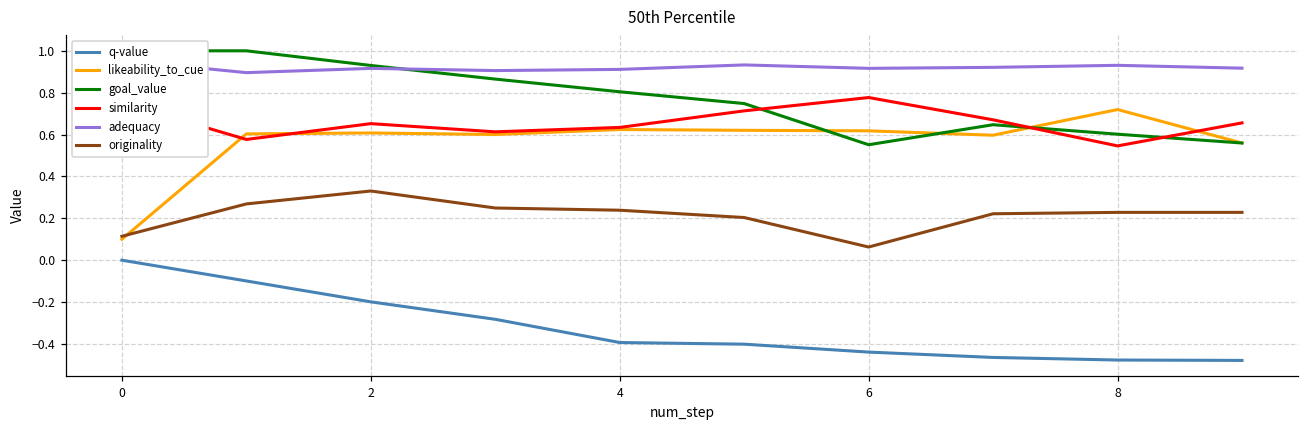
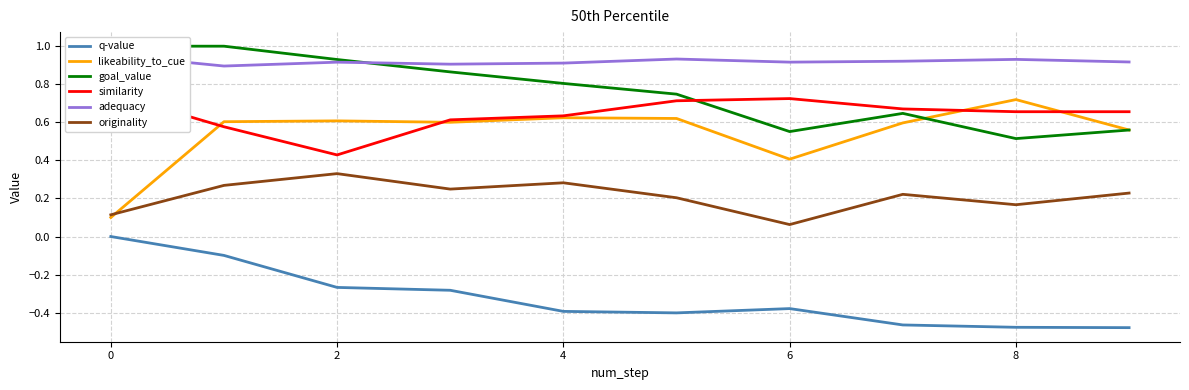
q-value, 2: -0.20 -> -0.27
similarity, 2: 0.65 -> 0.43
originality, 4: 0.24 -> 0.28
q-value, 6: -0.44 -> -0.38
likeability_to_cue, 6: 0.62 -> 0.41
similarity, 6: 0.78 -> 0.72
goal_value, 8: 0.60 -> 0.51
similarity, 8: 0.55 -> 0.66
originality, 8: 0.23 -> 0.17
